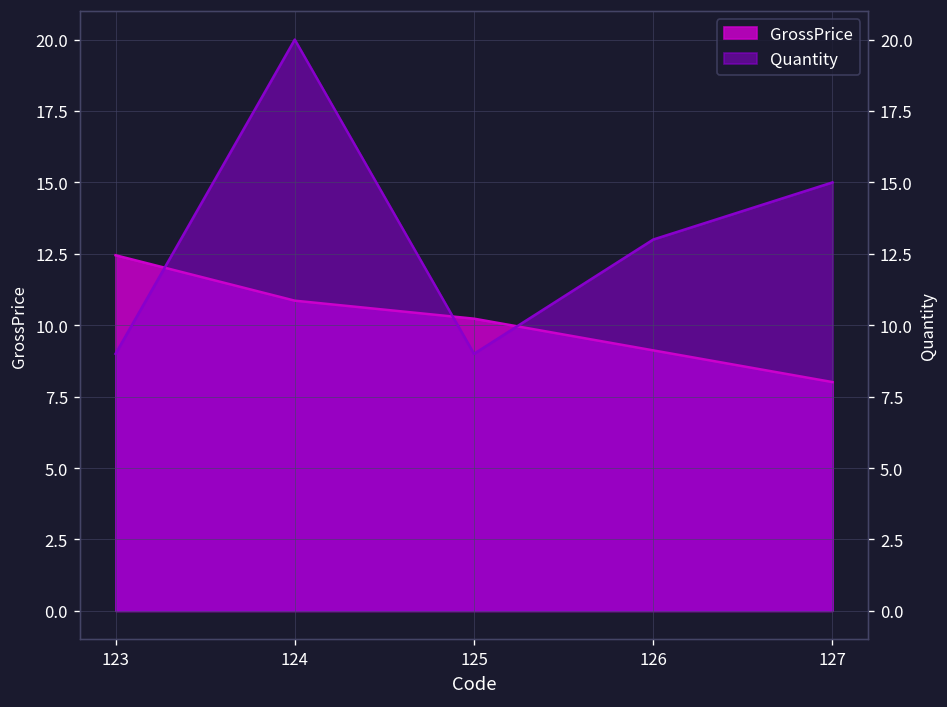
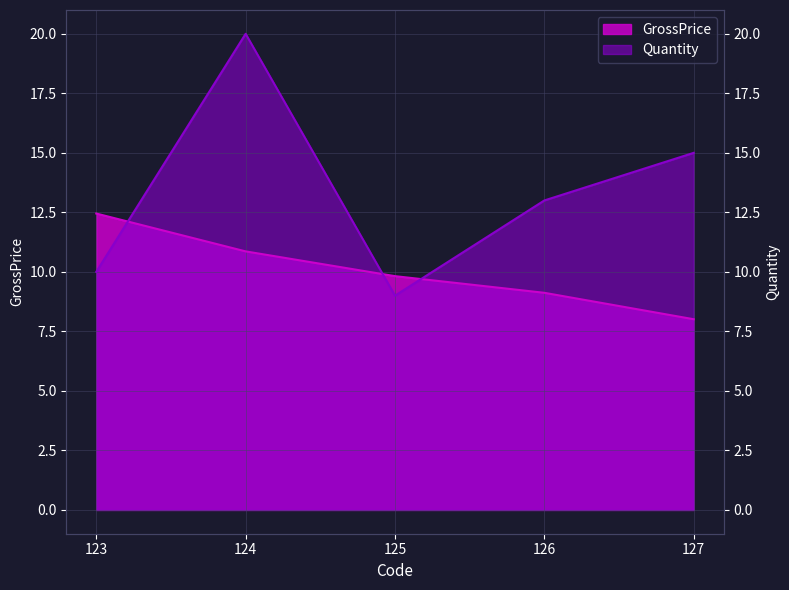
Quantity, 123: 9 -> 10
GrossPrice, 125: 10.2 -> 9.8
